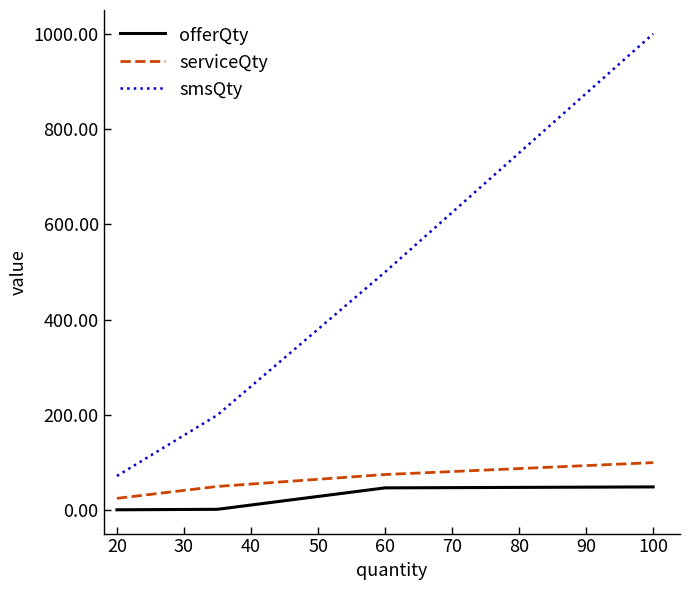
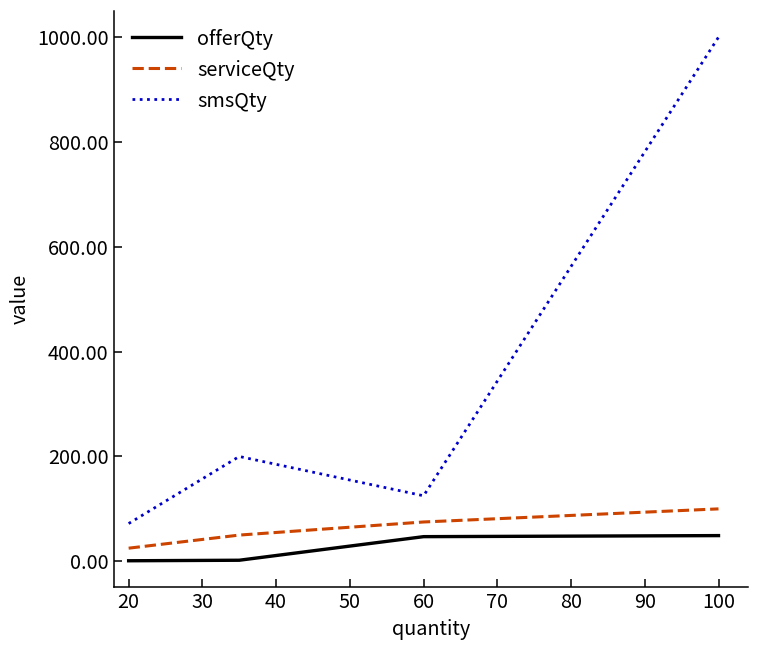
smsQty, 60: 500 -> 130
